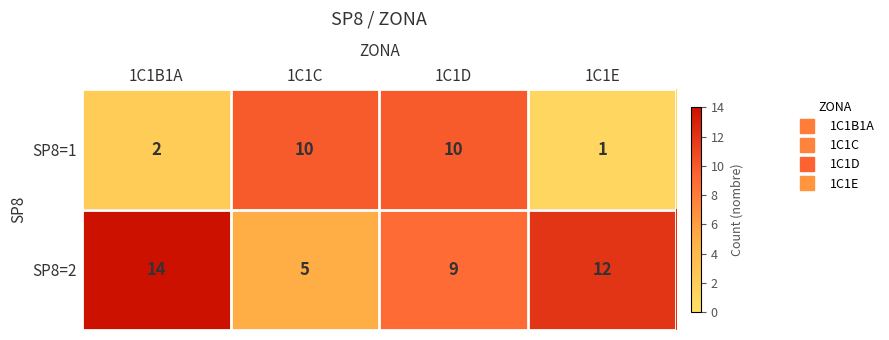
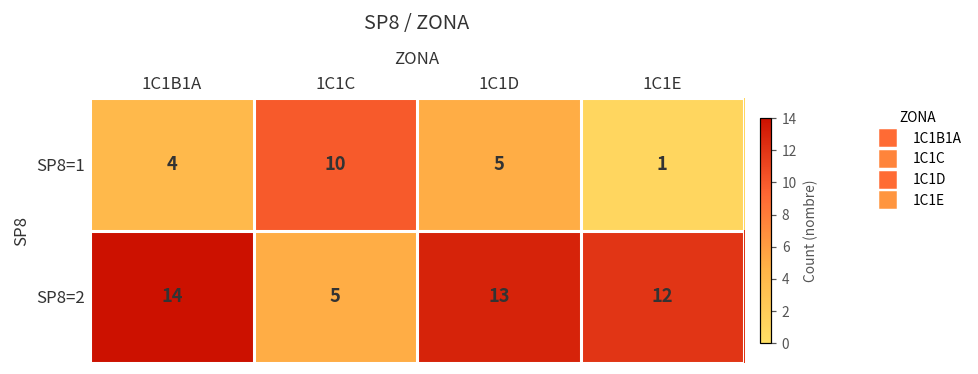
SP8=1, 1C1B1A: 2 -> 4
SP8=1, 1C1D: 10 -> 5
SP8=2, 1C1D: 9 -> 13
